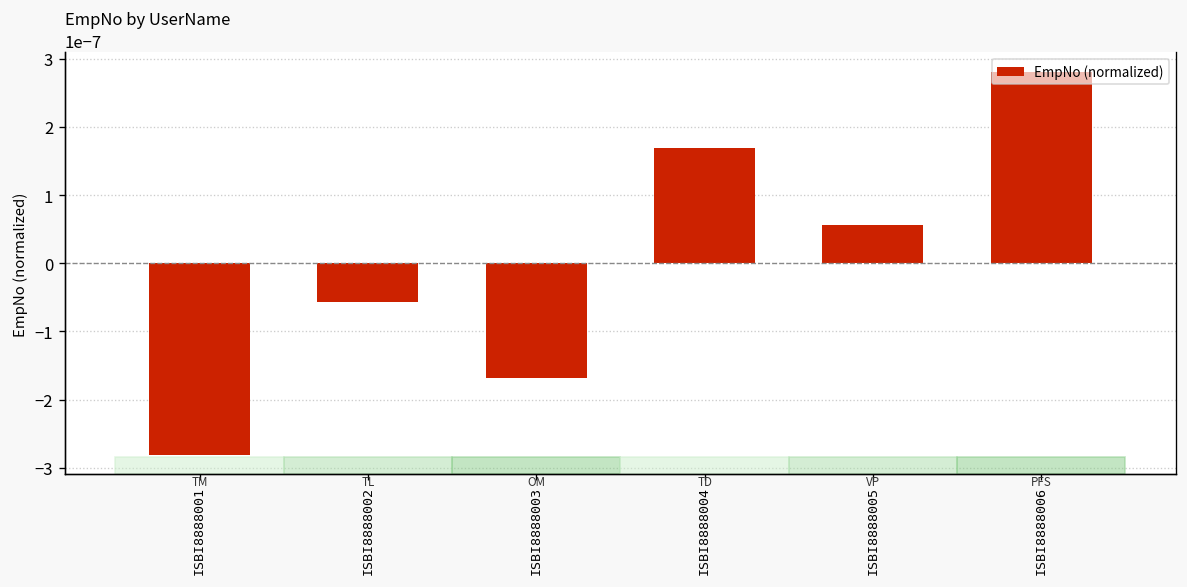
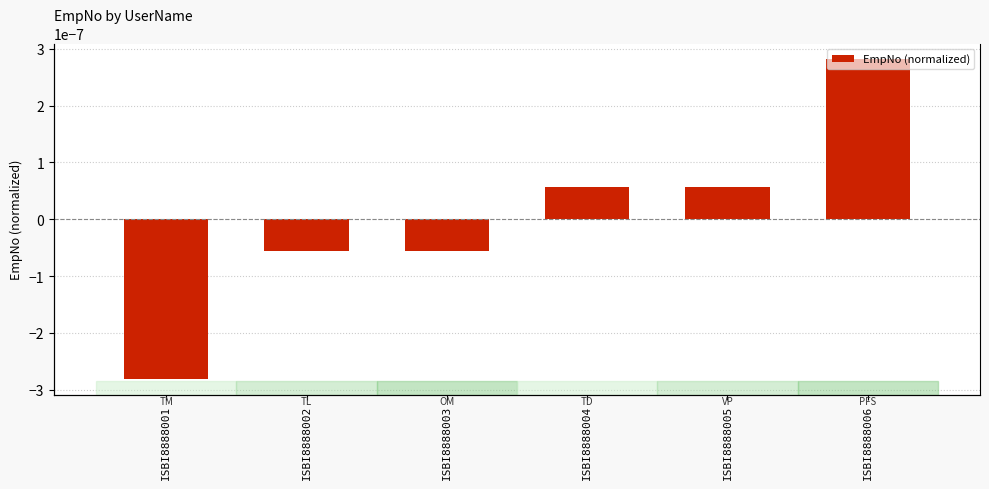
ISBI8888003: -0.00000017 -> -0.00000006
ISBI8888004: 0.00000017 -> 0.00000006
